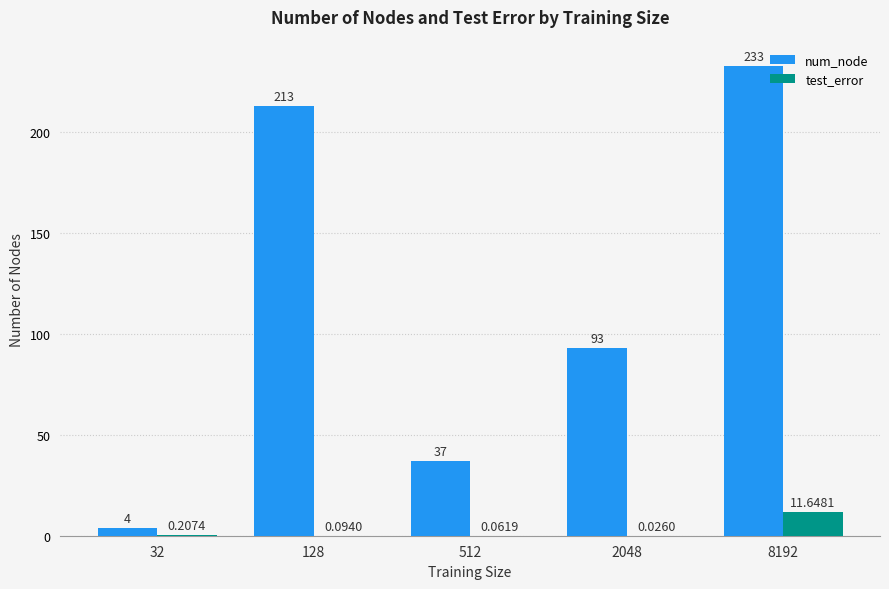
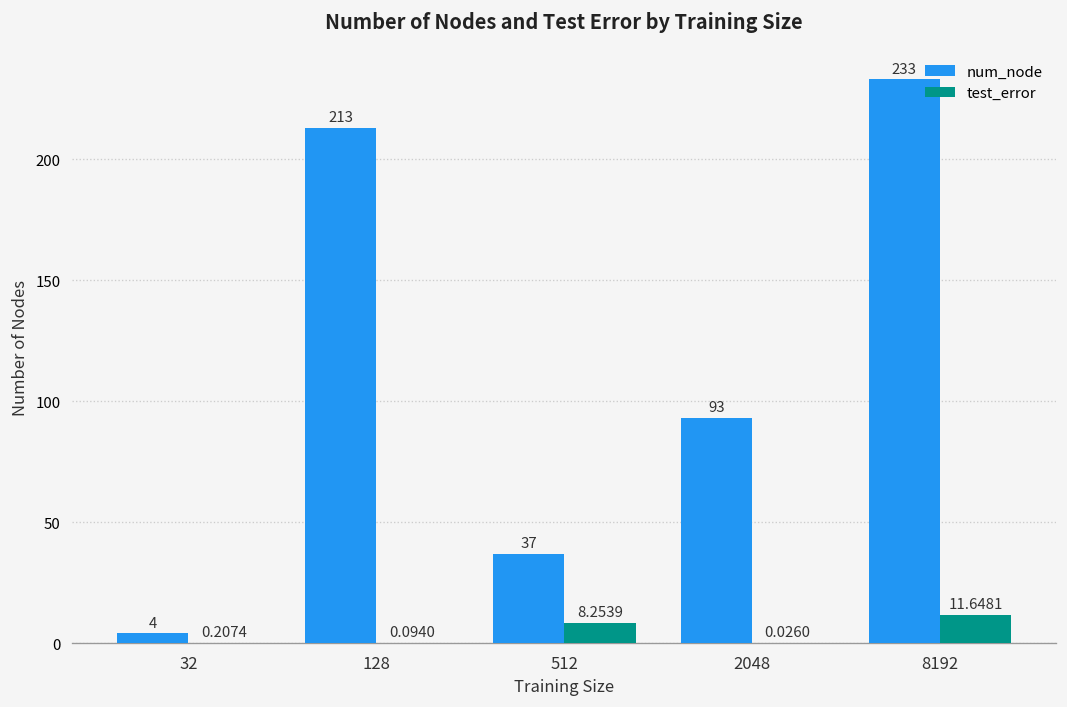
test_error, 512: 0.0619 -> 8.2539
